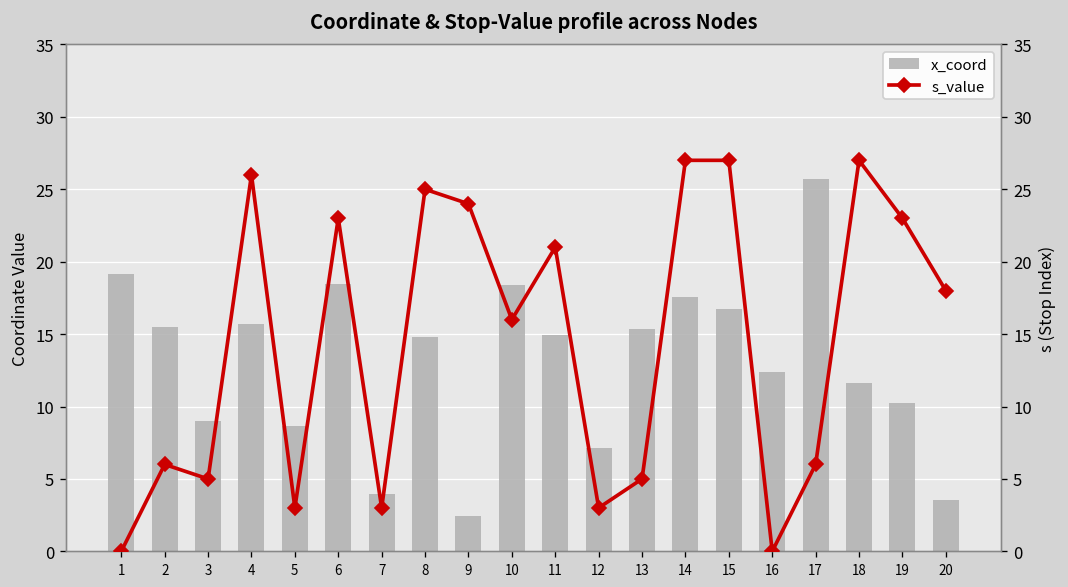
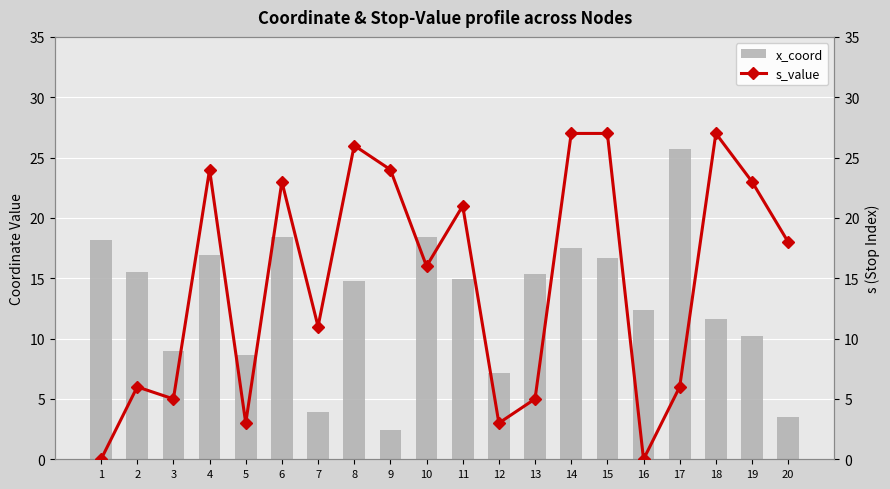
x_coord, 1: 19.1 -> 18.2
x_coord, 4: 15.7 -> 16.9
s_value, 4: 26 -> 24
s_value, 7: 3 -> 11
s_value, 8: 25 -> 26
